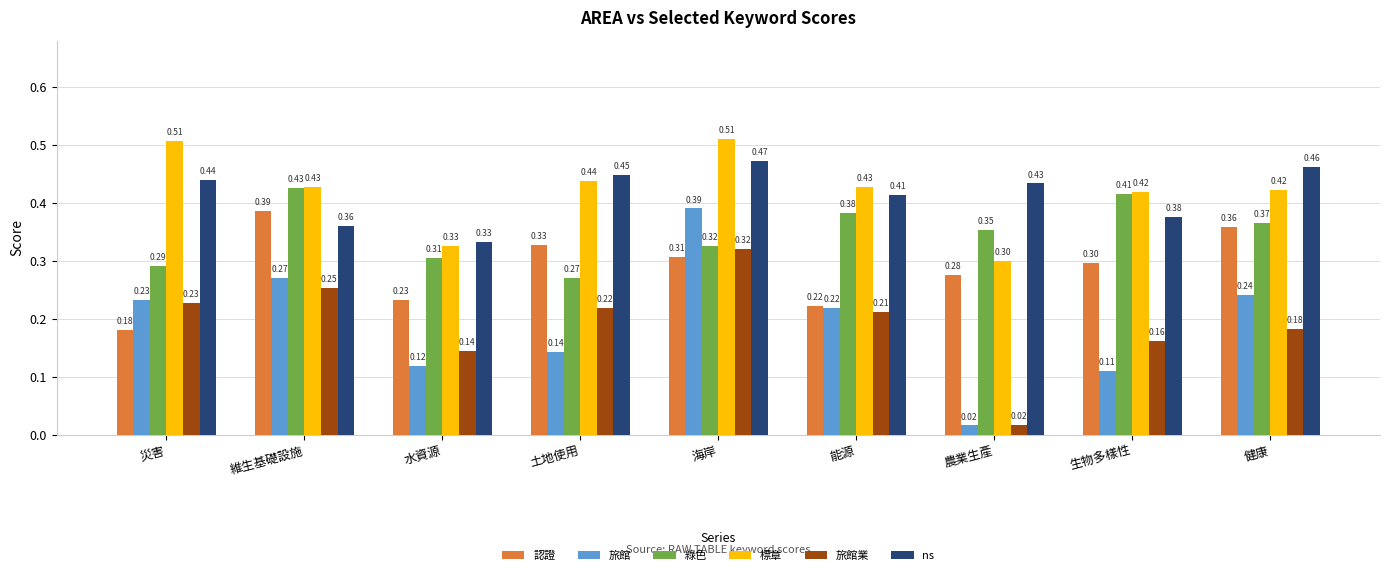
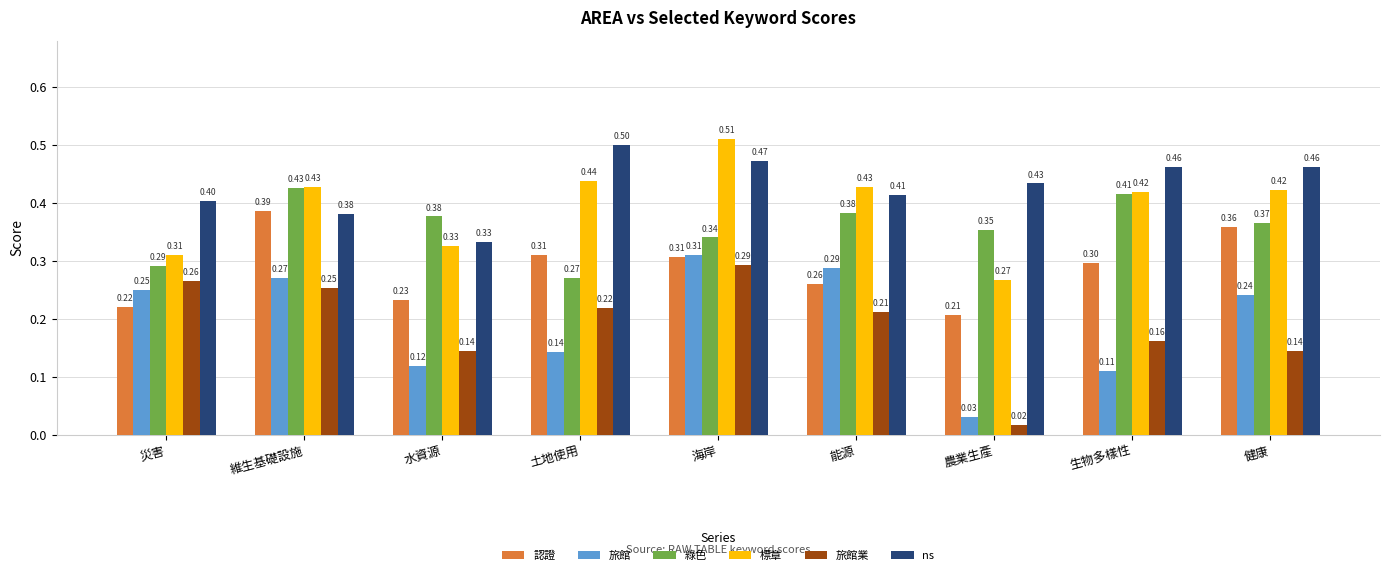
認證, 災害: 0.18 -> 0.22
旅館, 災害: 0.23 -> 0.25
標章, 災害: 0.51 -> 0.31
旅館業, 災害: 0.23 -> 0.26
ns, 災害: 0.44 -> 0.40
ns, 維生基礎設施: 0.36 -> 0.38
綠色, 水資源: 0.31 -> 0.38
認證, 土地使用: 0.33 -> 0.31
ns, 土地使用: 0.45 -> 0.50
旅館, 海岸: 0.39 -> 0.31
綠色, 海岸: 0.32 -> 0.34
旅館業, 海岸: 0.32 -> 0.29
認證, 能源: 0.22 -> 0.26
旅館, 能源: 0.22 -> 0.29
認證, 農業生產: 0.28 -> 0.21
旅館, 農業生產: 0.02 -> 0.03
標章, 農業生產: 0.30 -> 0.27
ns, 生物多樣性: 0.38 -> 0.46
旅館業, 健康: 0.18 -> 0.14
